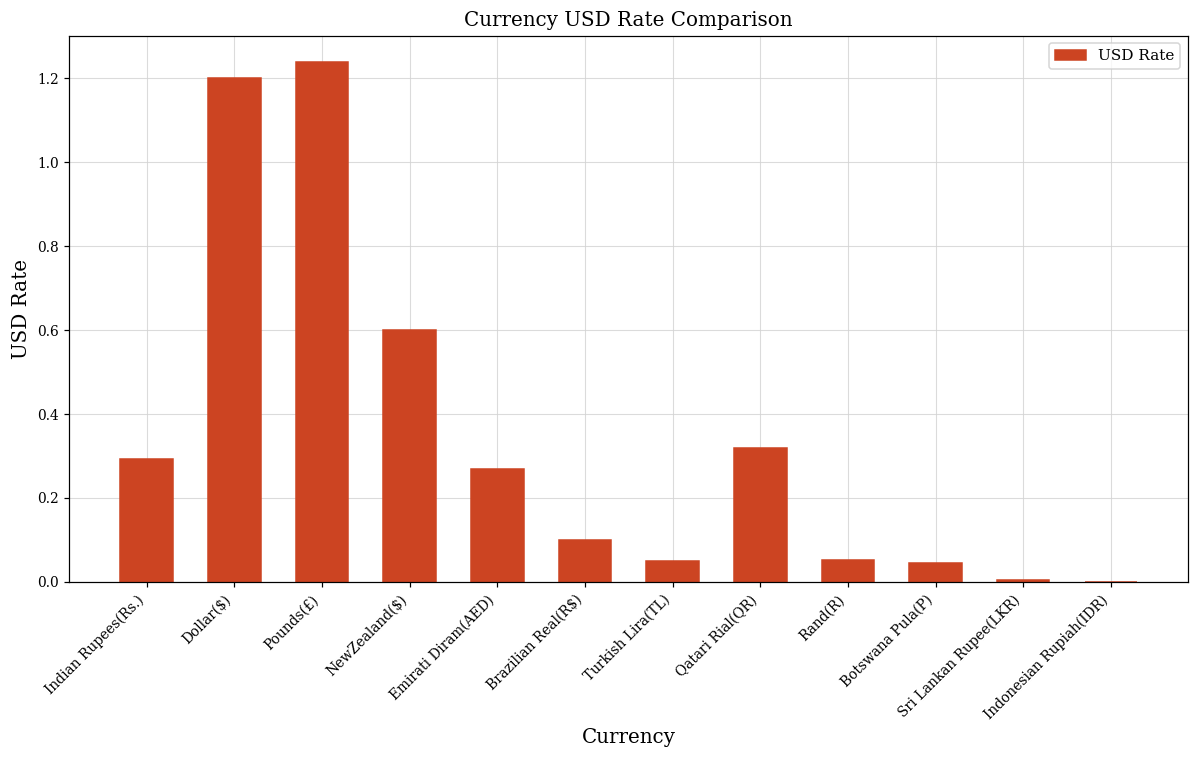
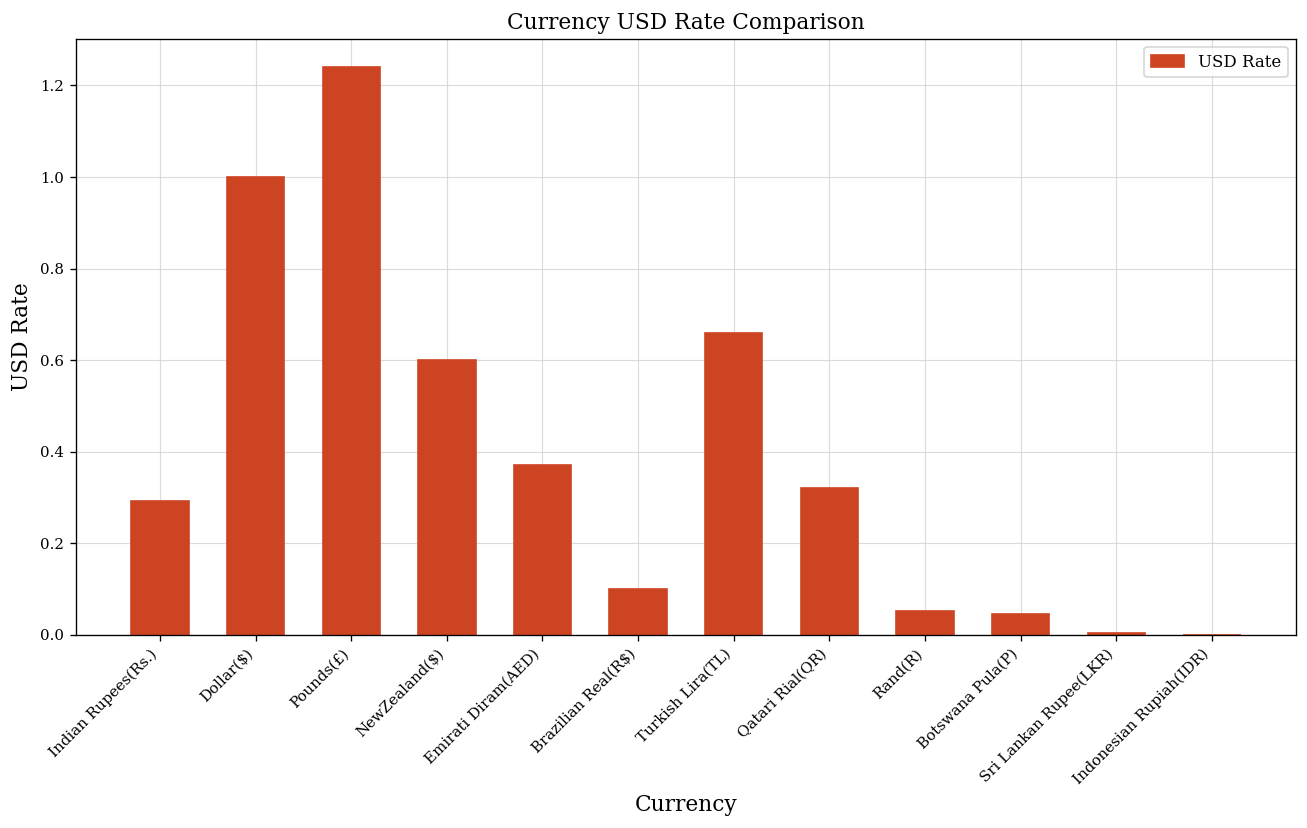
Dollar($): 1.2 -> 1.0
Emirati Diram(AED): 0.27 -> 0.37
Turkish Lira(TL): 0.05 -> 0.66
